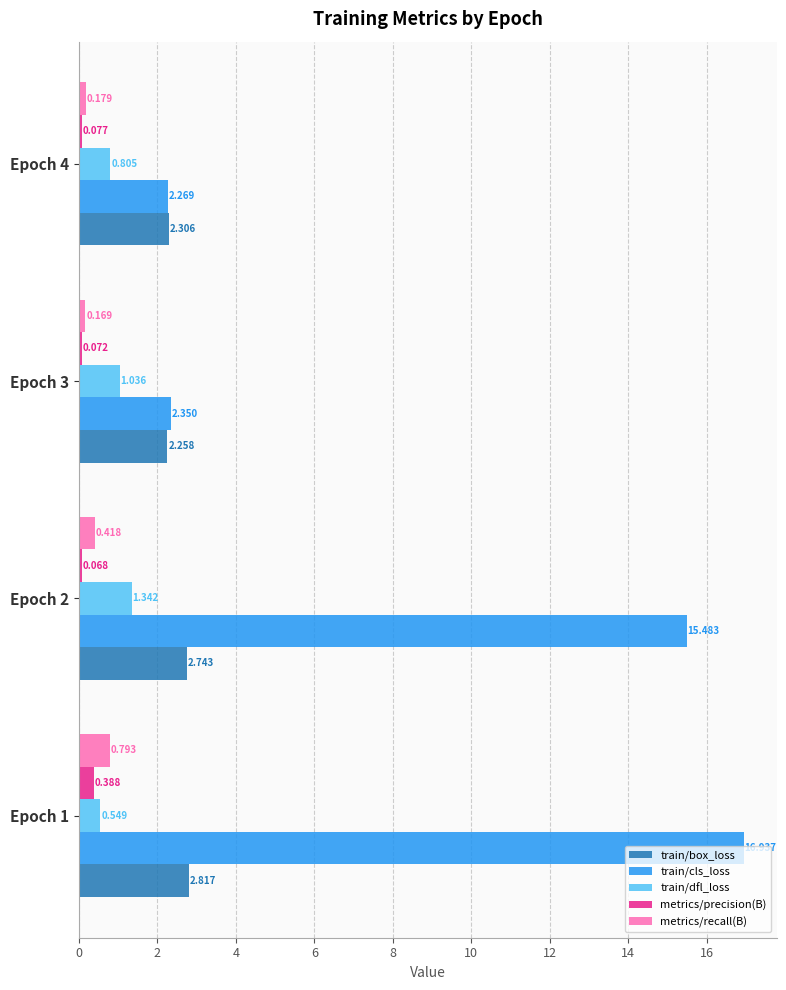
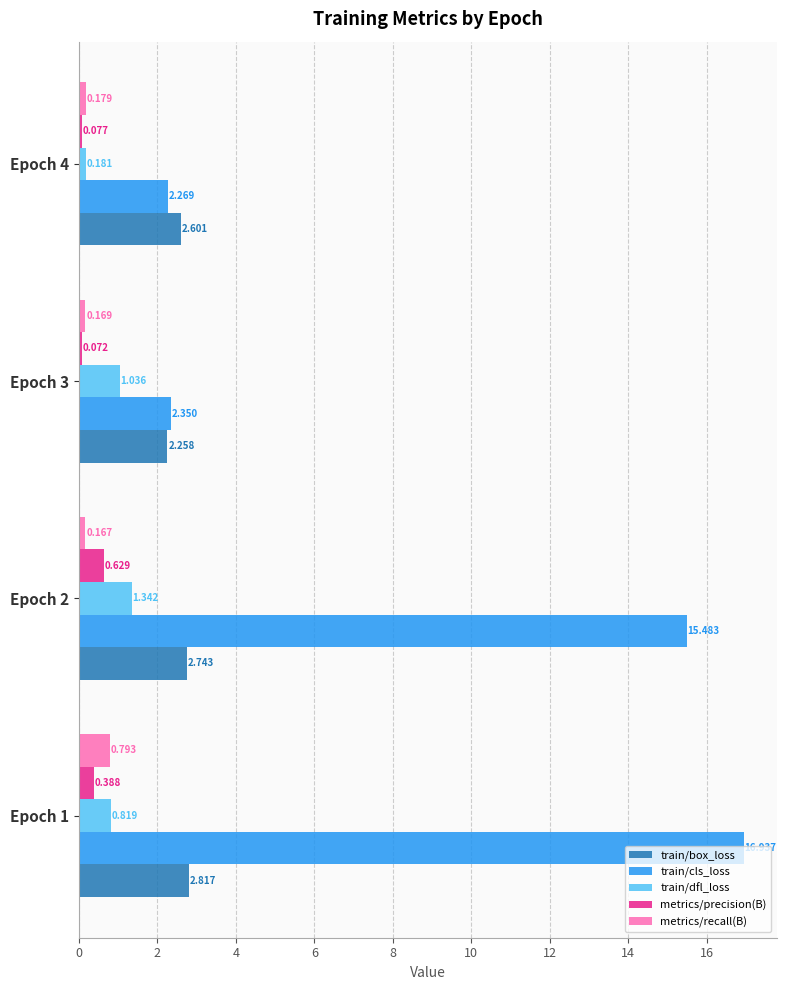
train/dfl_loss, Epoch 4: 0.805 -> 0.181
train/box_loss, Epoch 4: 2.306 -> 2.601
metrics/recall(B), Epoch 2: 0.418 -> 0.167
metrics/precision(B), Epoch 2: 0.068 -> 0.629
train/dfl_loss, Epoch 1: 0.549 -> 0.819
